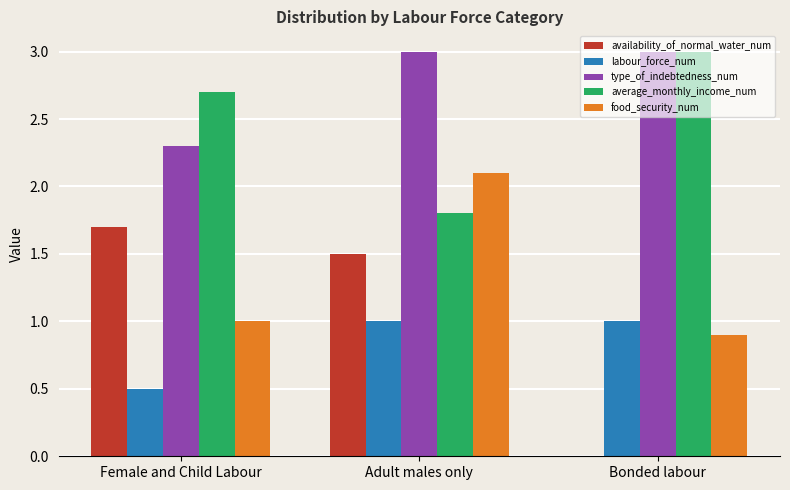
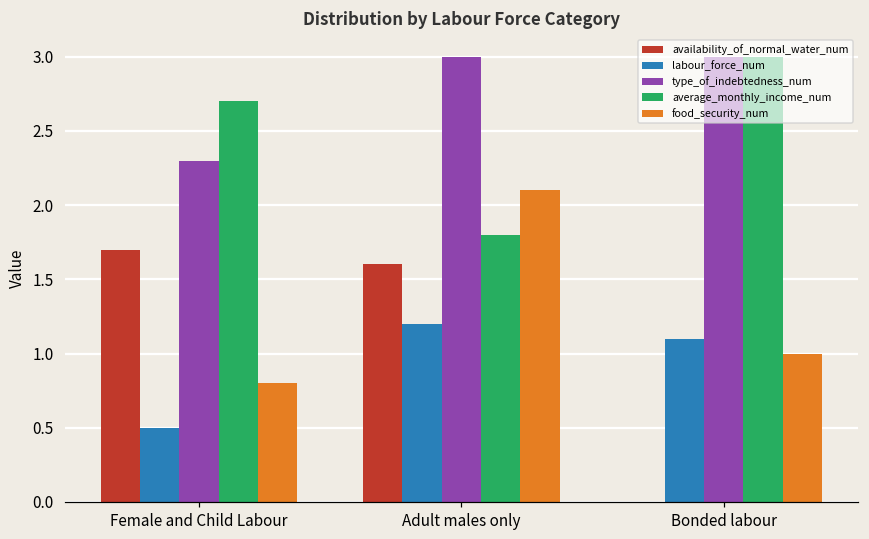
food_security_num, Female and Child Labour: 1.0 -> 0.8
availability_of_normal_water_num, Adult males only: 1.5 -> 1.6
labour_force_num, Adult males only: 1.0 -> 1.2
labour_force_num, Bonded labour: 1.0 -> 1.1
food_security_num, Bonded labour: 0.9 -> 1.0
